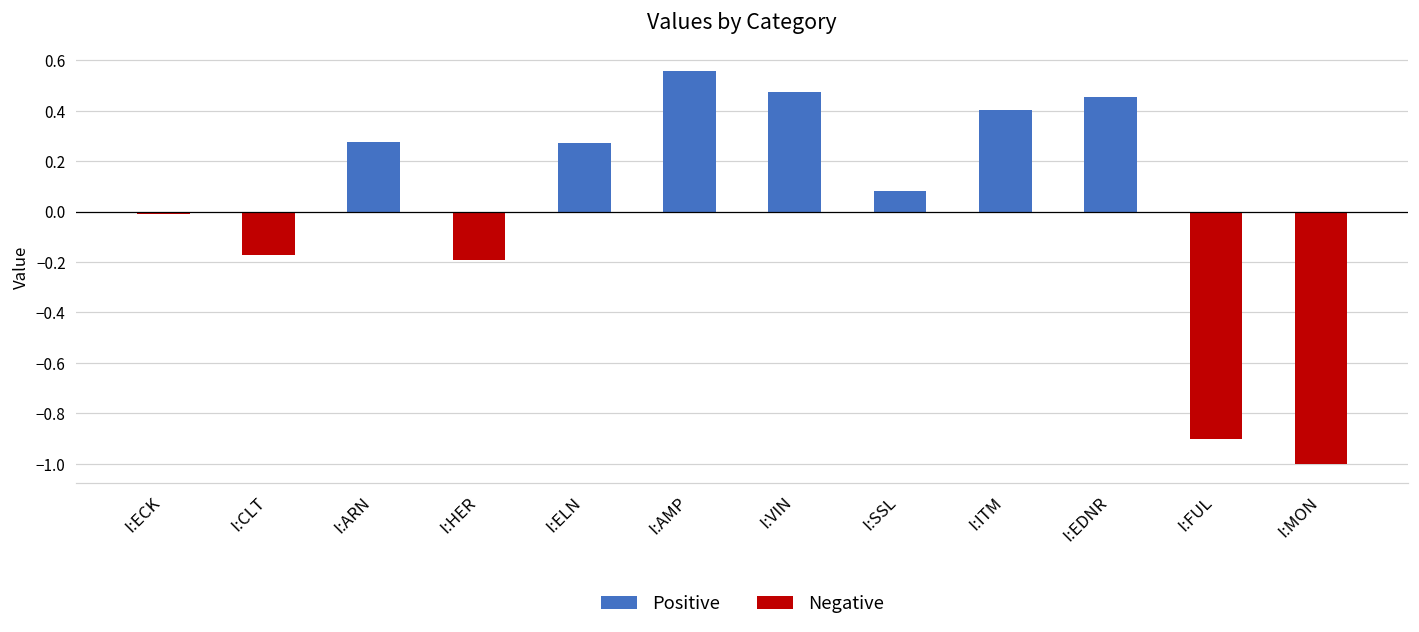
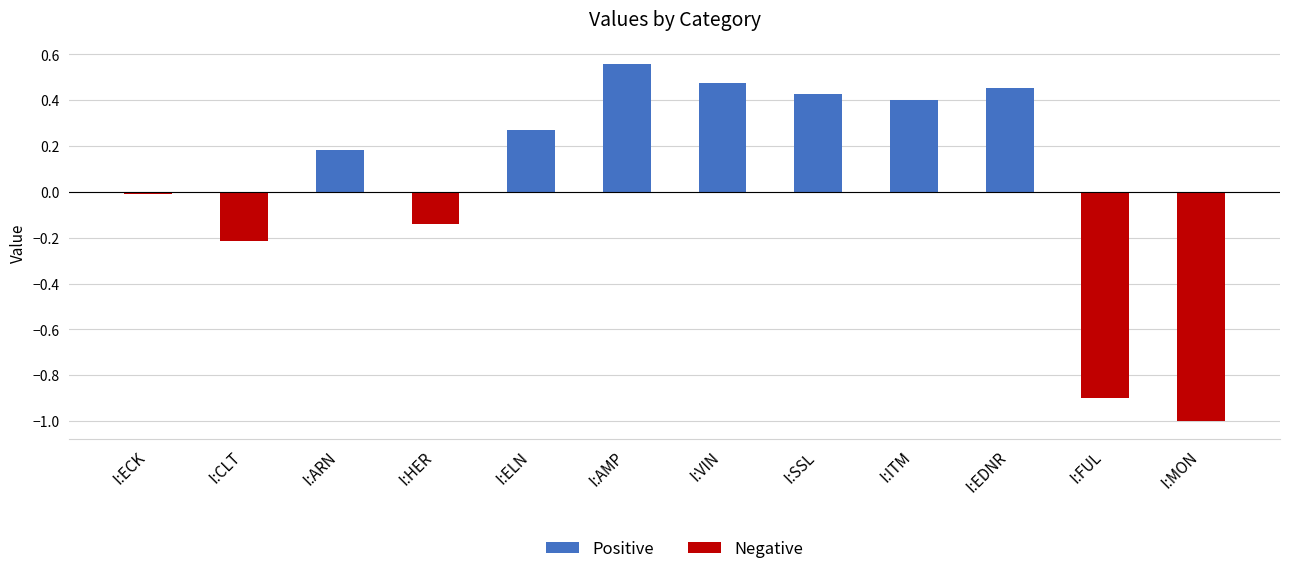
Negative, I:CLT: -0.17 -> -0.21
Positive, I:ARN: 0.28 -> 0.18
Negative, I:HER: -0.19 -> -0.14
Positive, I:SSL: 0.08 -> 0.43
